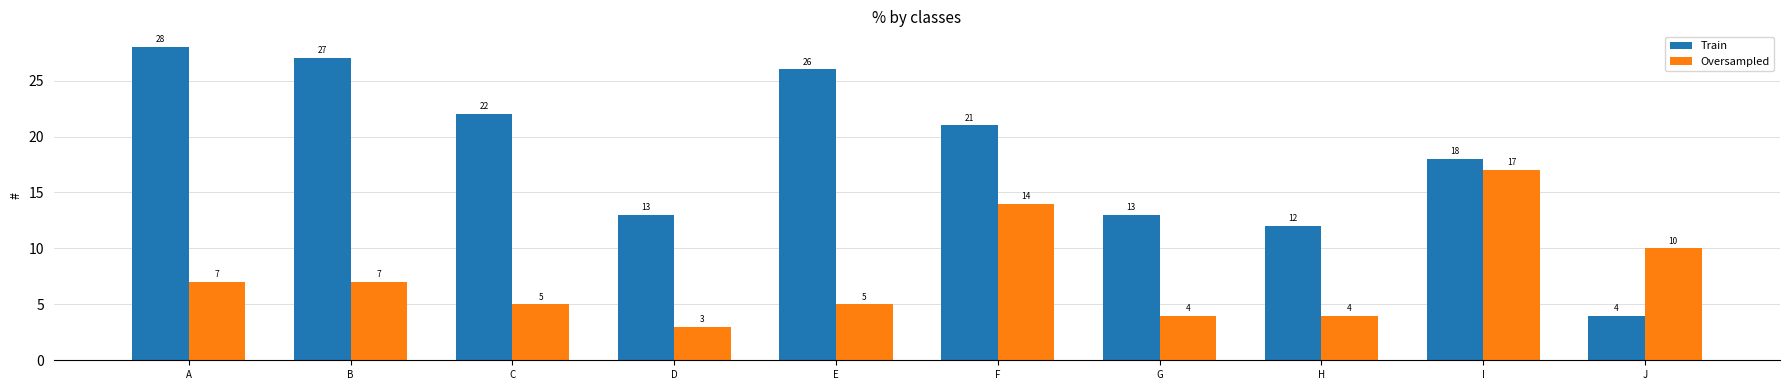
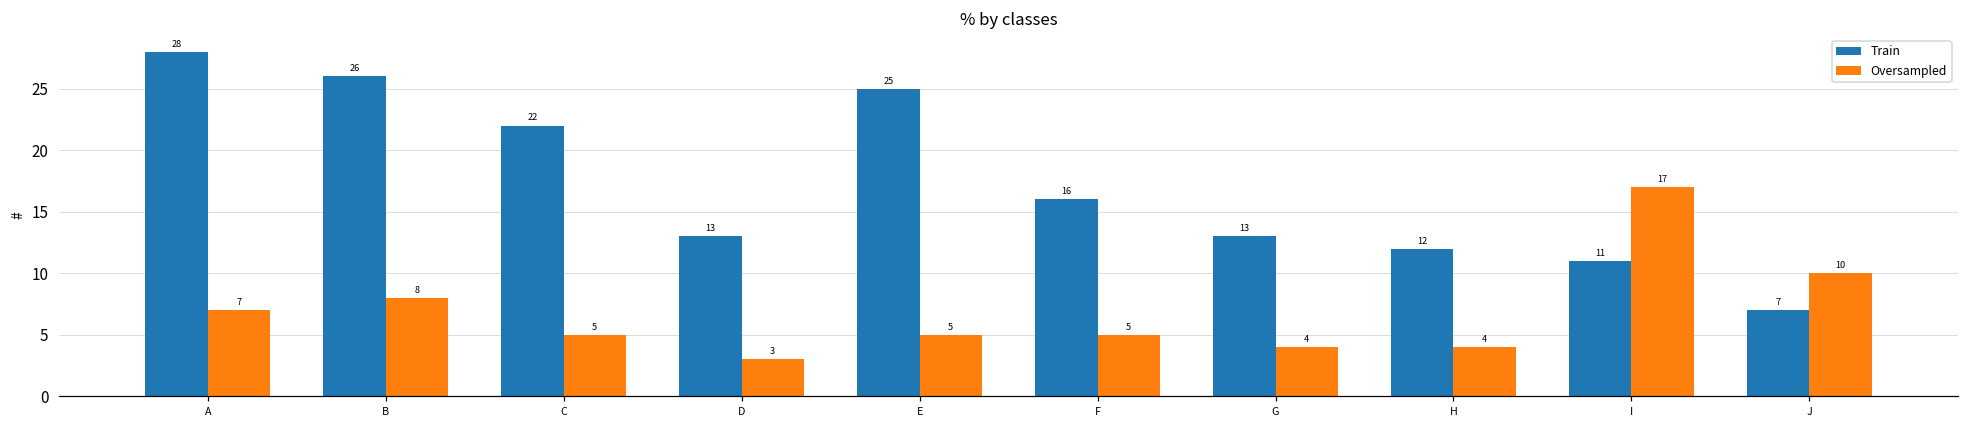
Train, B: 27 -> 26
Oversampled, B: 7 -> 8
Train, E: 26 -> 25
Train, F: 21 -> 16
Oversampled, F: 14 -> 5
Train, I: 18 -> 11
Train, J: 4 -> 7
